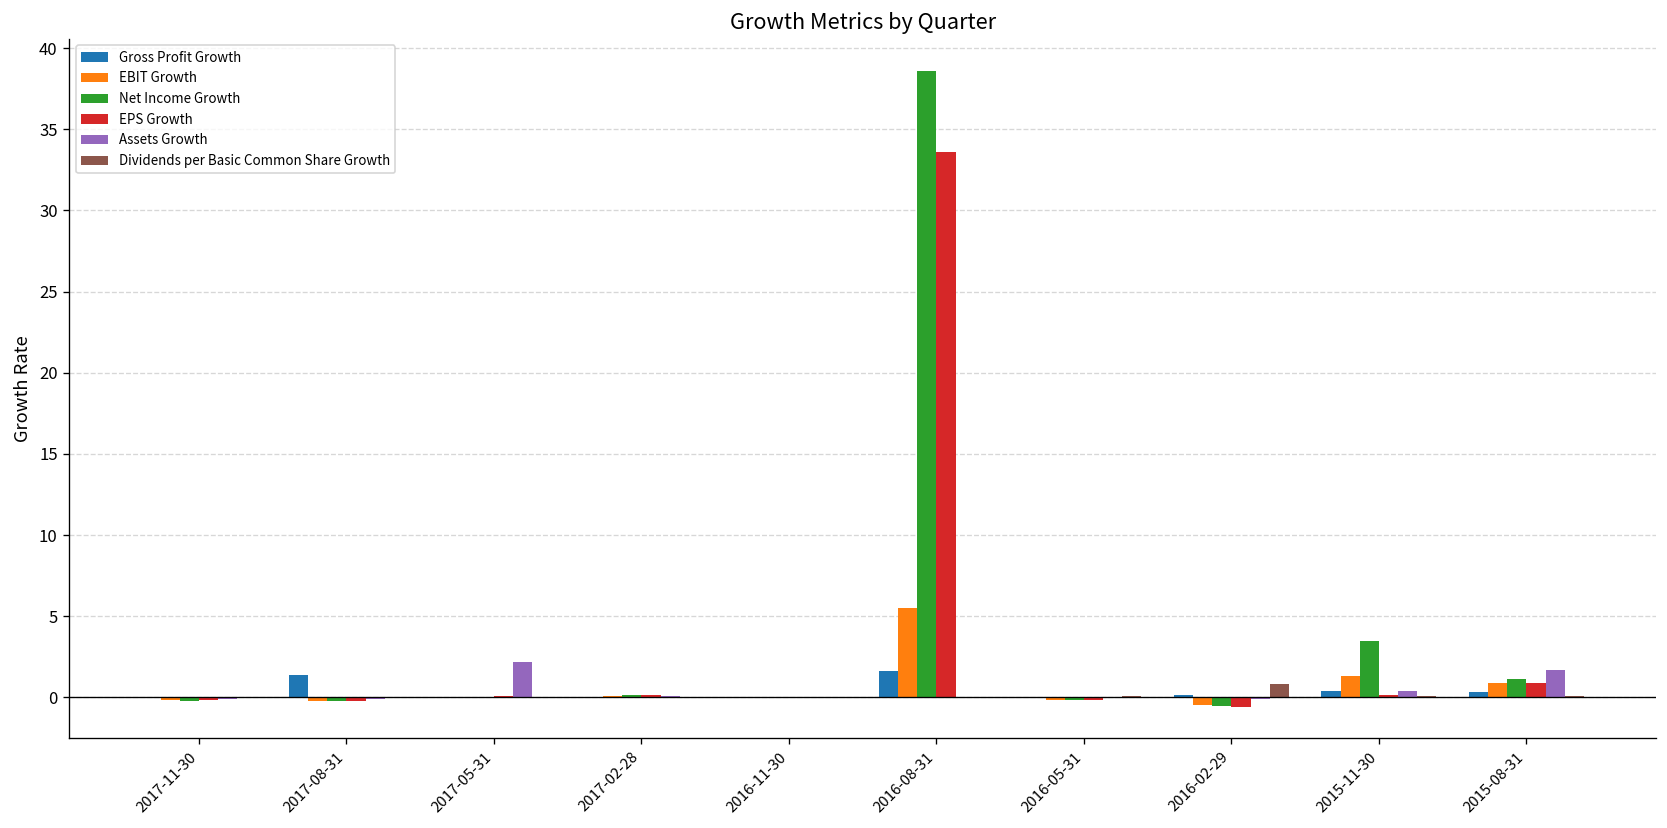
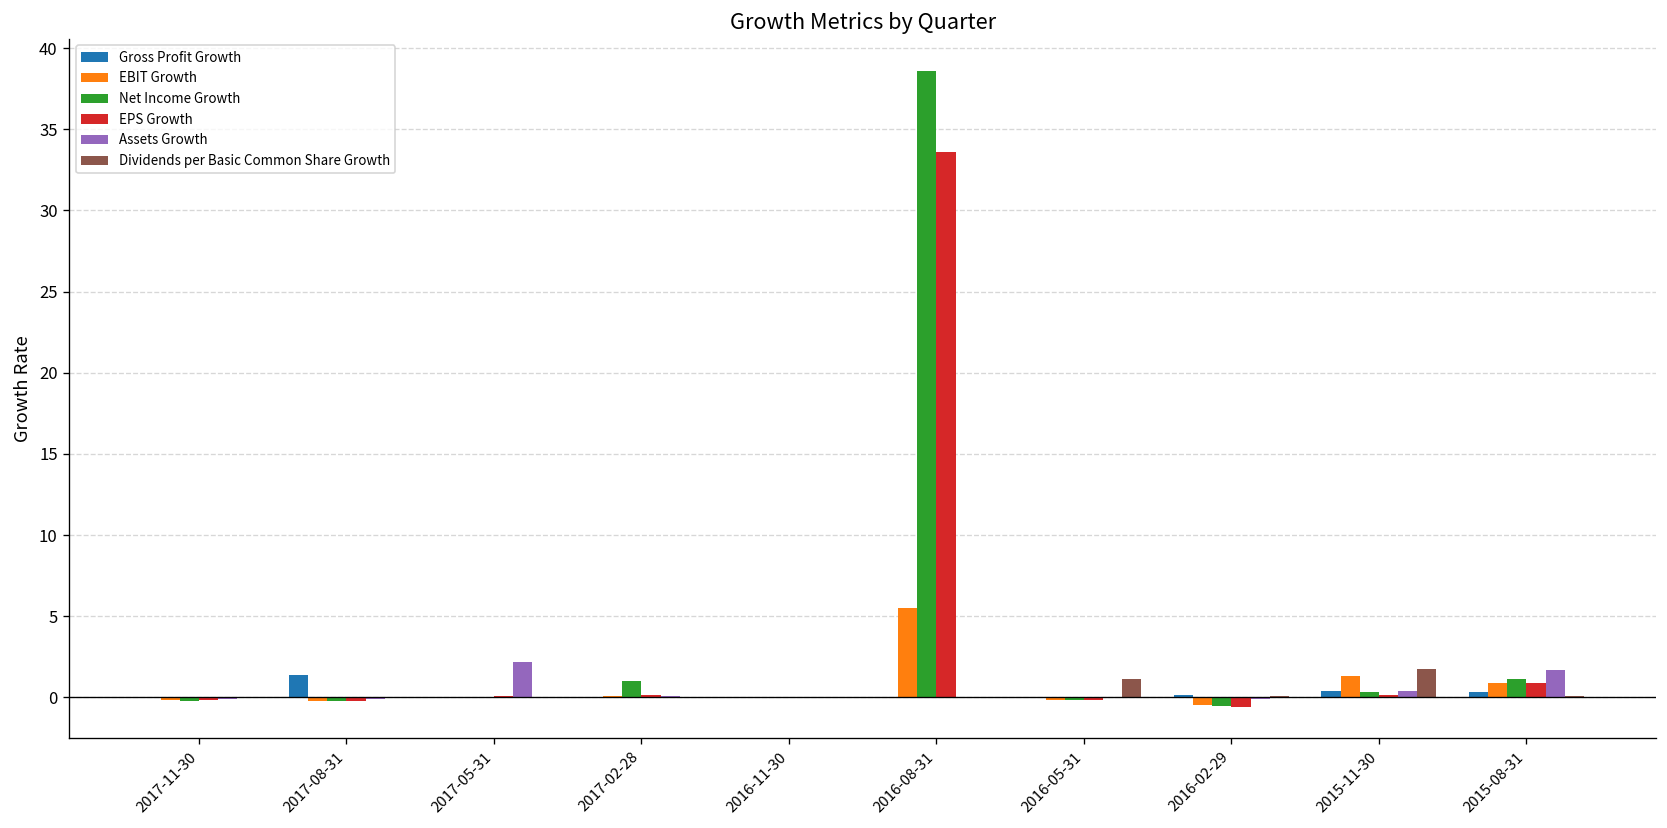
Net Income Growth, 2017-02-28: 0.1 -> 1.0
Gross Profit Growth, 2016-08-31: 1.6 -> 0.0
Dividends per Basic Common Share Growth, 2016-05-31: 0.1 -> 1.1
Dividends per Basic Common Share Growth, 2016-02-29: 0.8 -> 0.1
Net Income Growth, 2015-11-30: 3.5 -> 0.3
Dividends per Basic Common Share Growth, 2015-11-30: 0.1 -> 1.8
